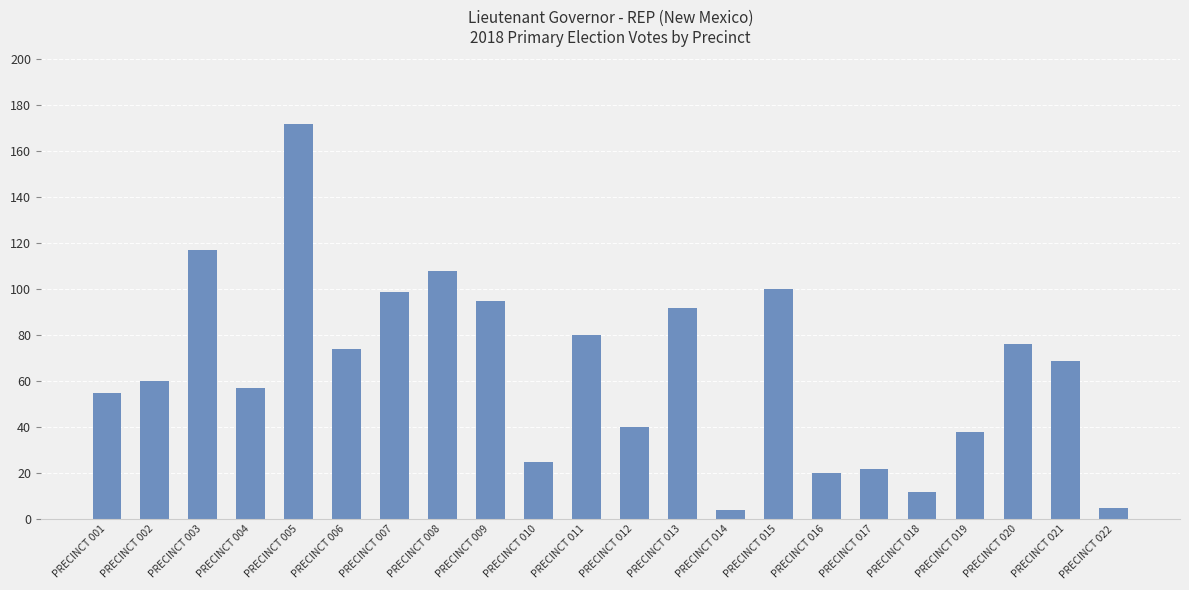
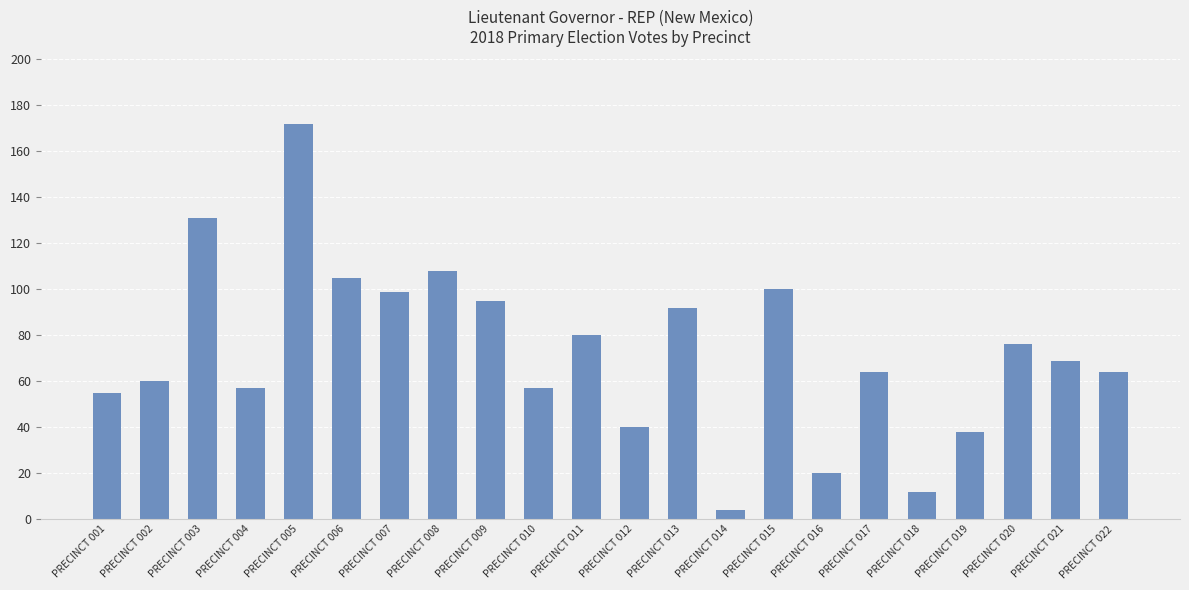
PRECINCT 003: 117 -> 131
PRECINCT 006: 74 -> 105
PRECINCT 010: 25 -> 57
PRECINCT 017: 22 -> 64
PRECINCT 022: 5 -> 64
